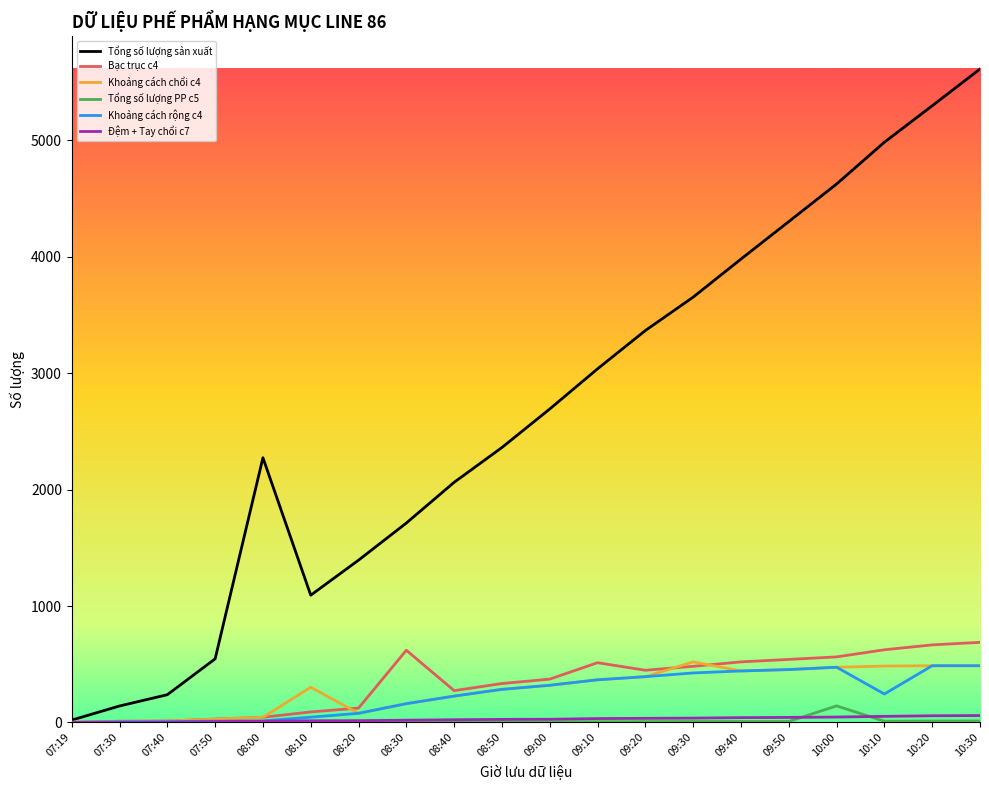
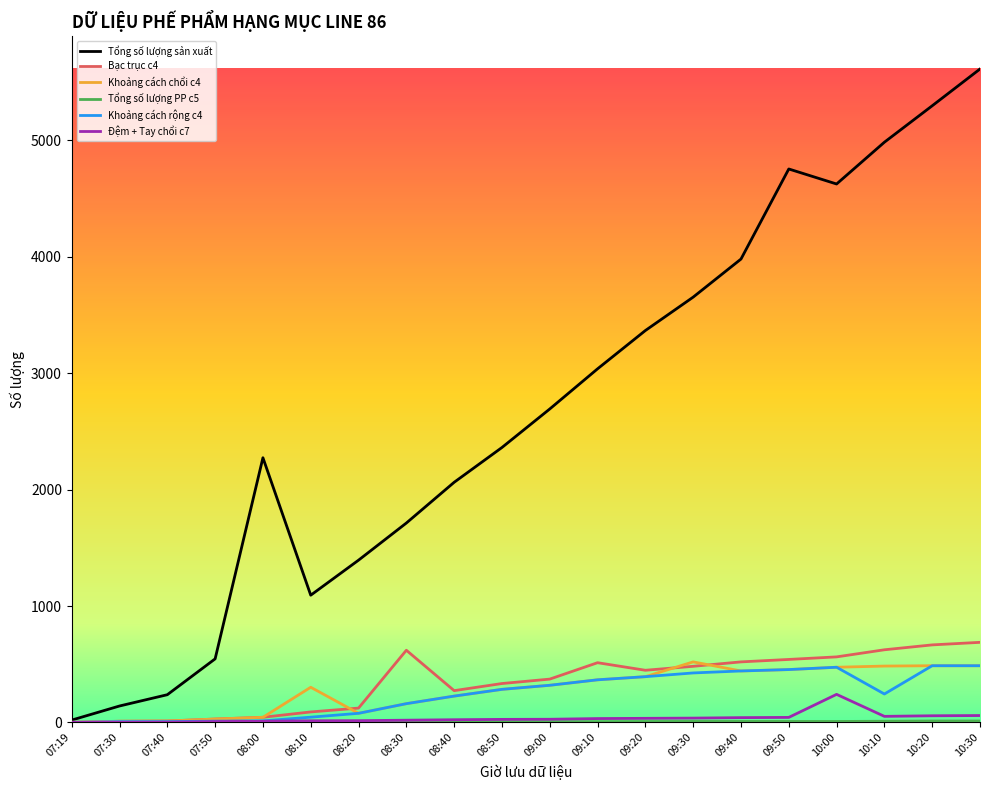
Tổng số lượng sản xuất, 09:50: 4300 -> 4760
Tổng số lượng PP c5, 10:00: 140 -> 10
Đệm + Tay chổi c7, 10:00: 50 -> 240
